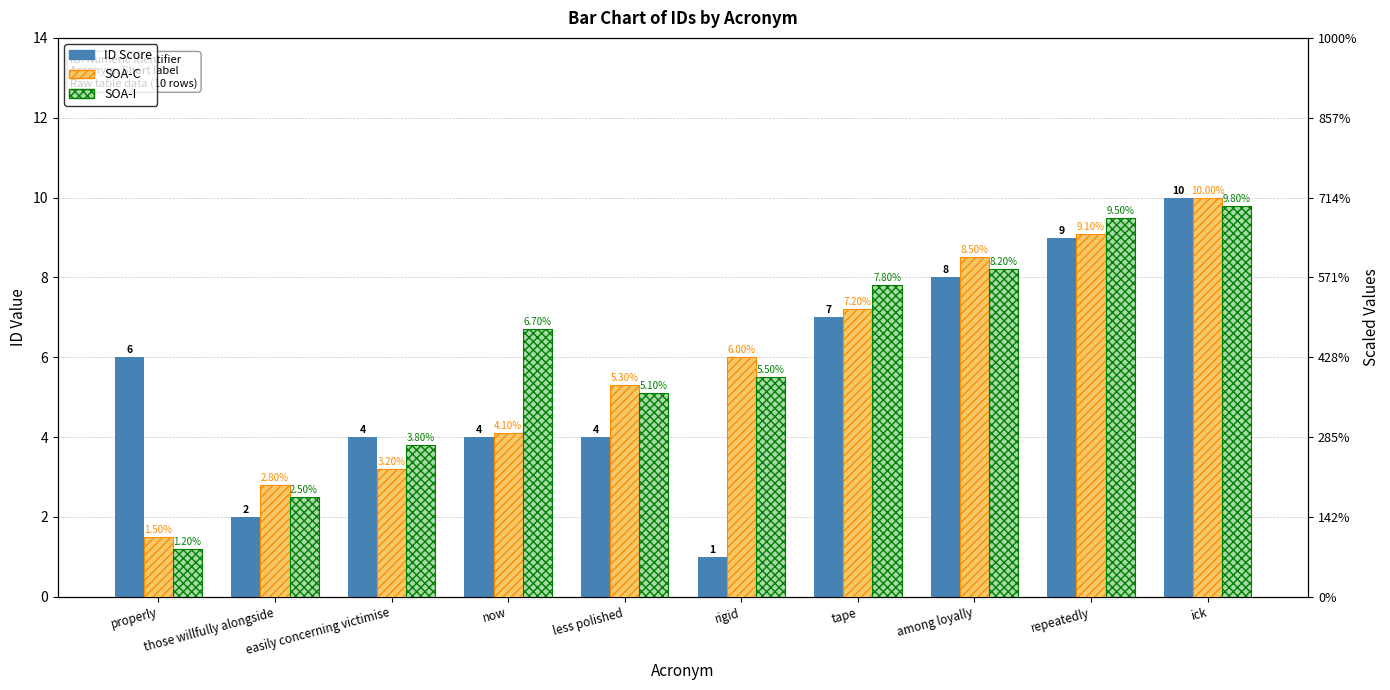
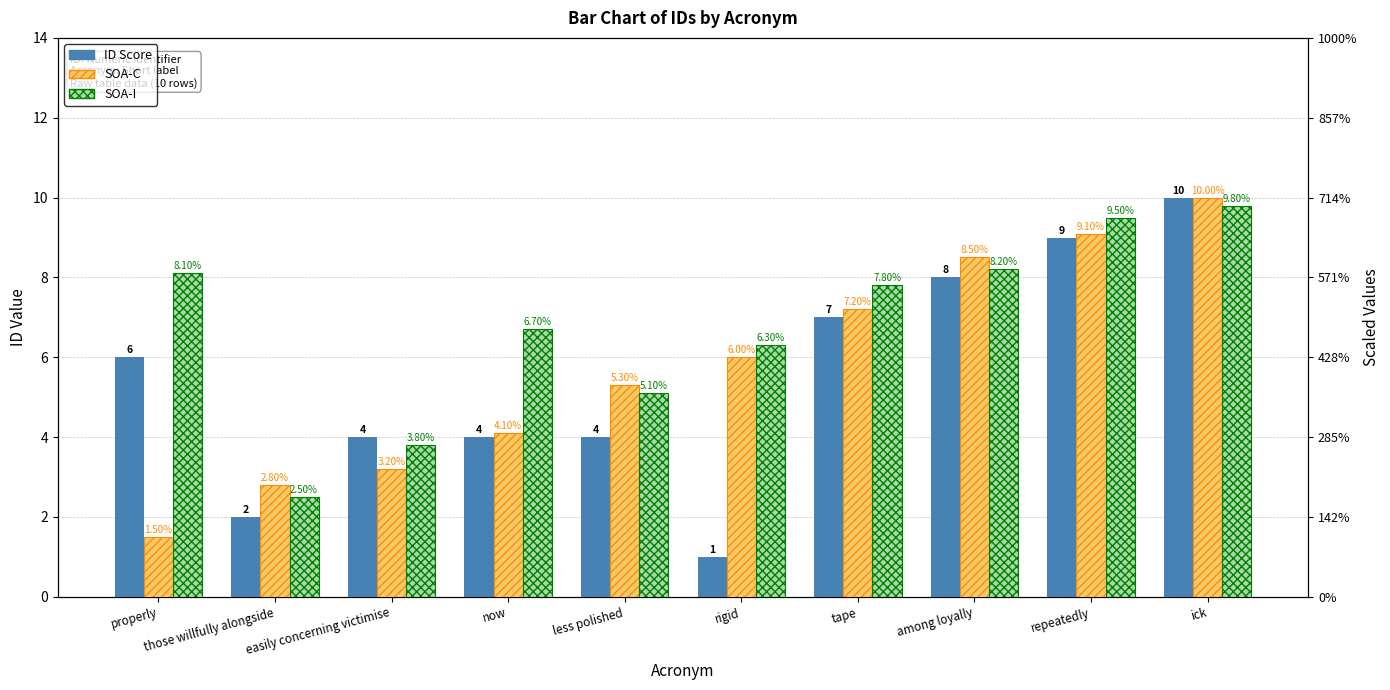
SOA-I, properly: 1.20% -> 8.10%
SOA-I, rigid: 5.50% -> 6.30%
